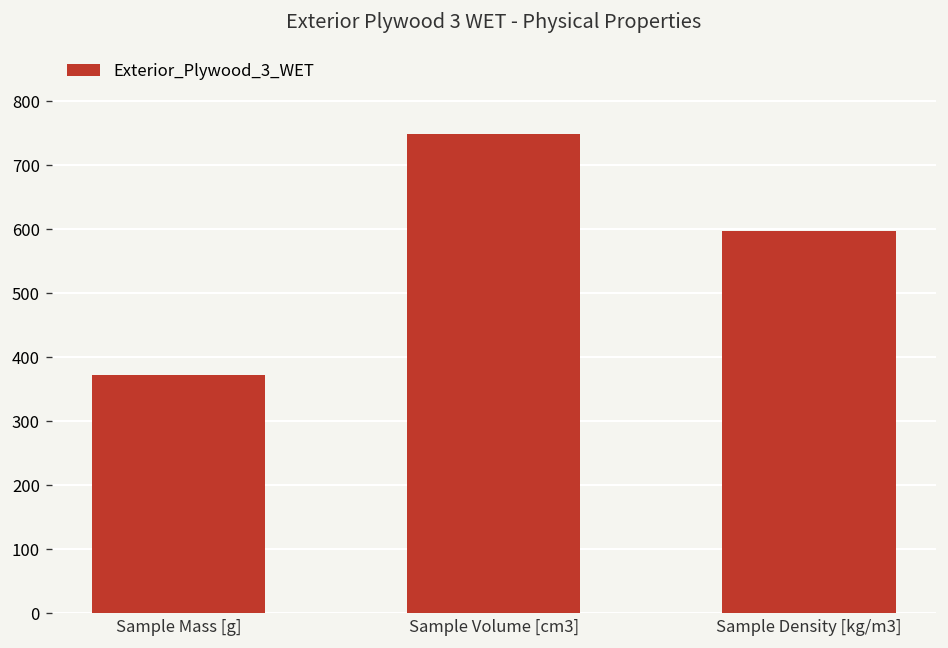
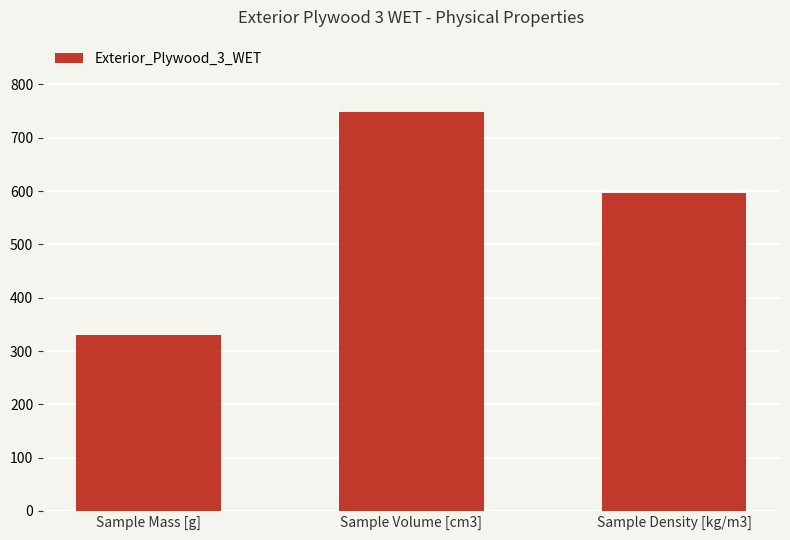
Sample Mass [g]: 370 -> 330
